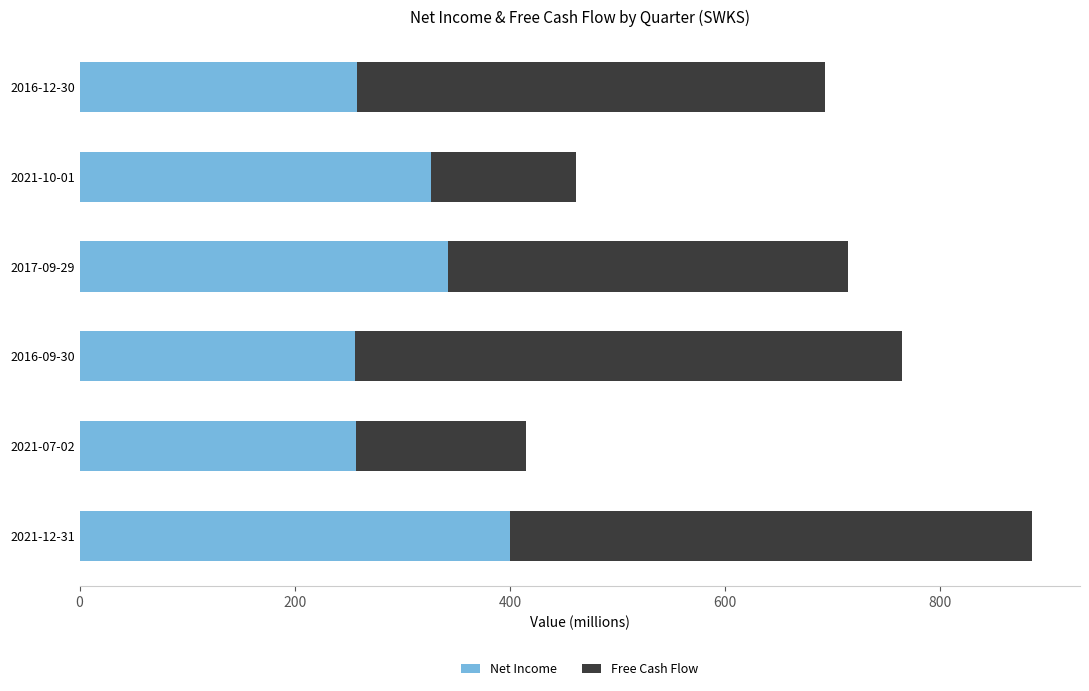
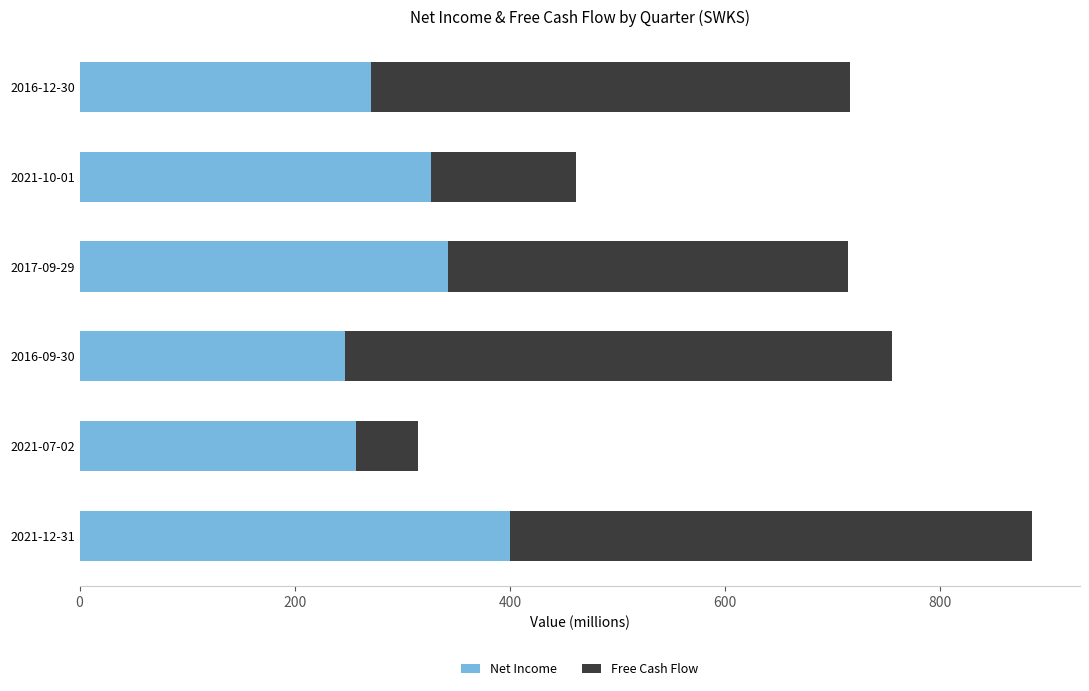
Net Income, 2016-12-30: 258 -> 271
Free Cash Flow, 2016-12-30: 436 -> 446
Net Income, 2016-09-30: 257 -> 247
Free Cash Flow, 2021-07-02: 158 -> 57
